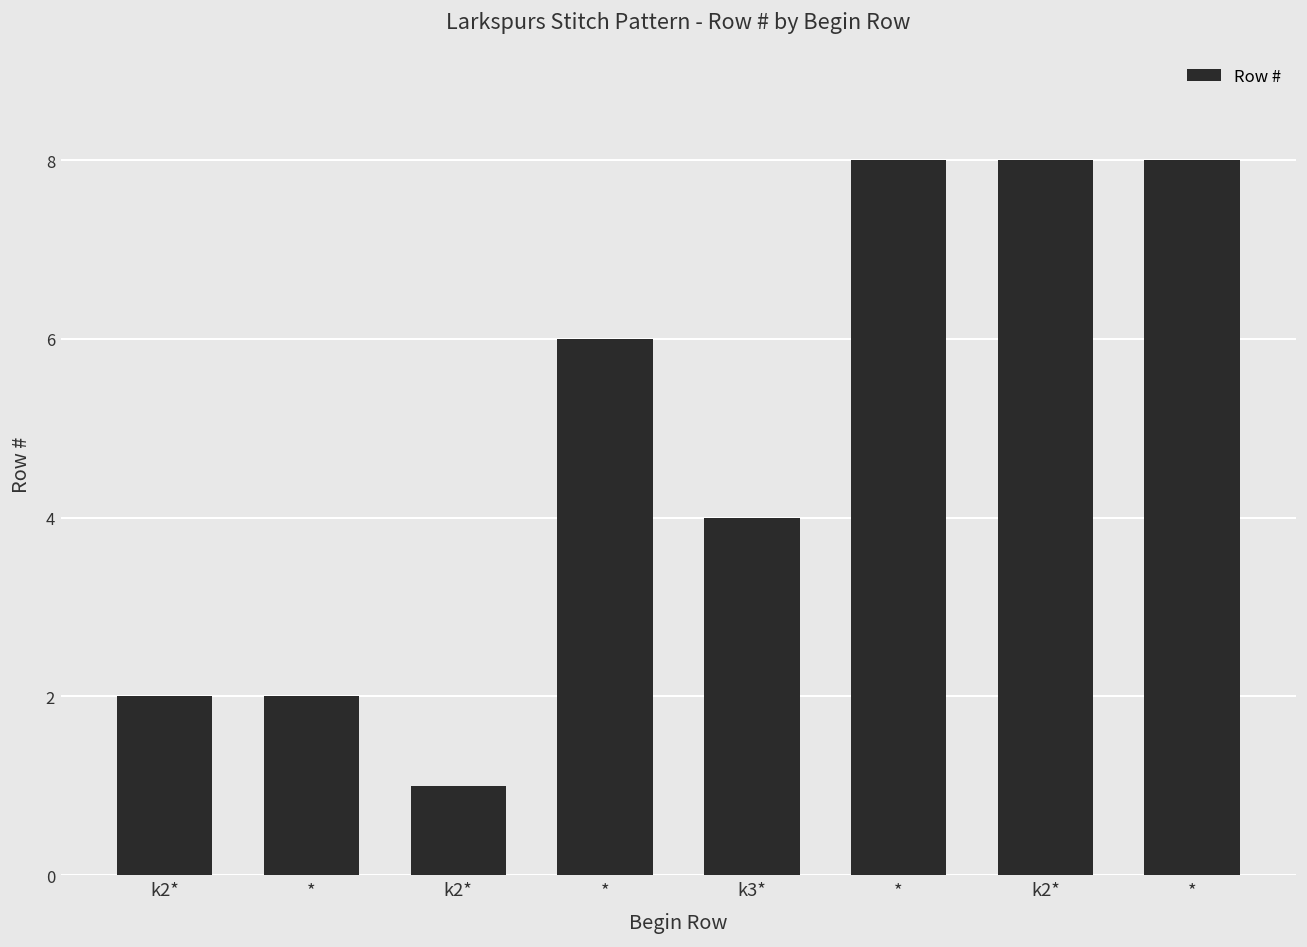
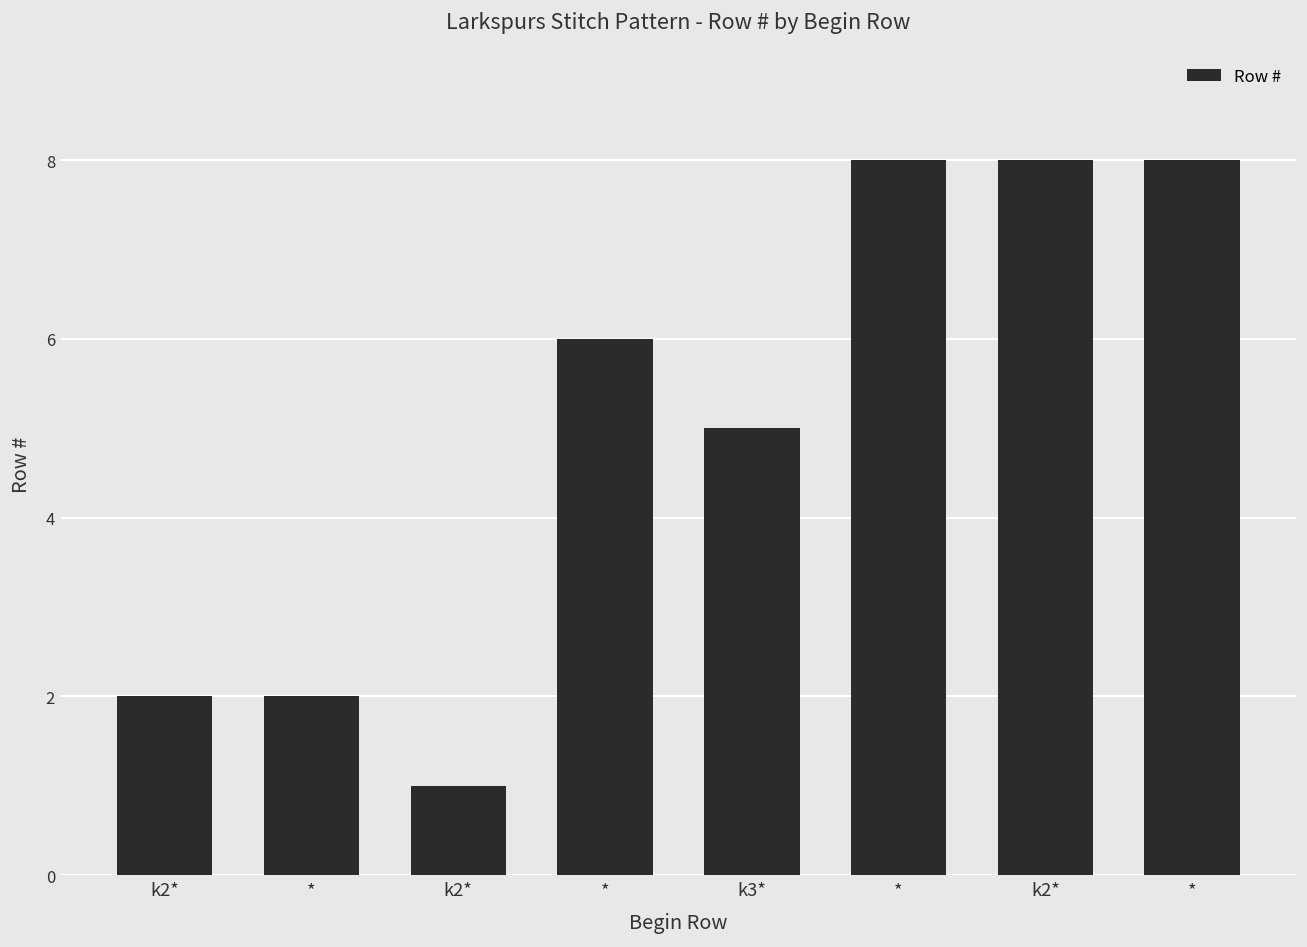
k3*: 4 -> 5
